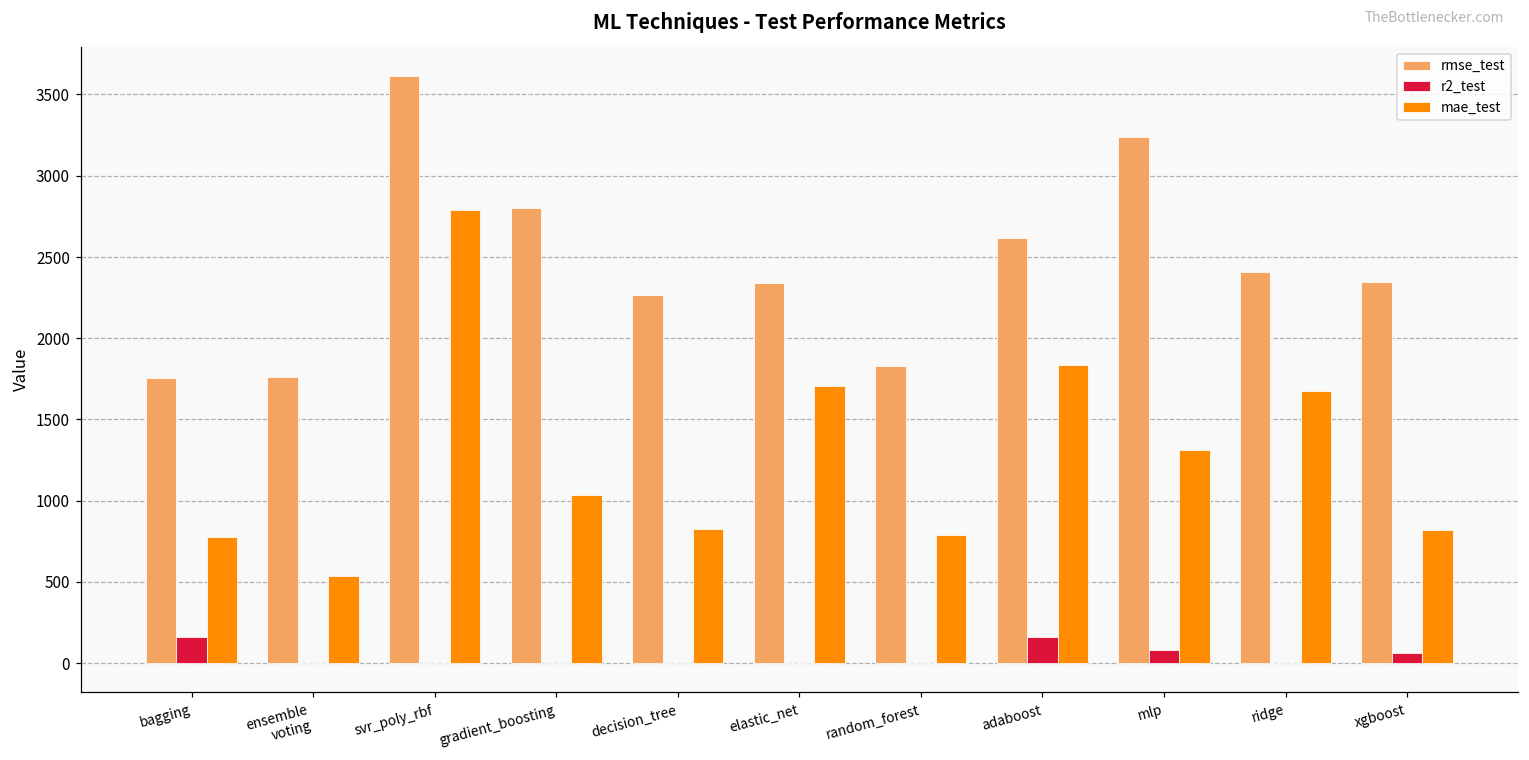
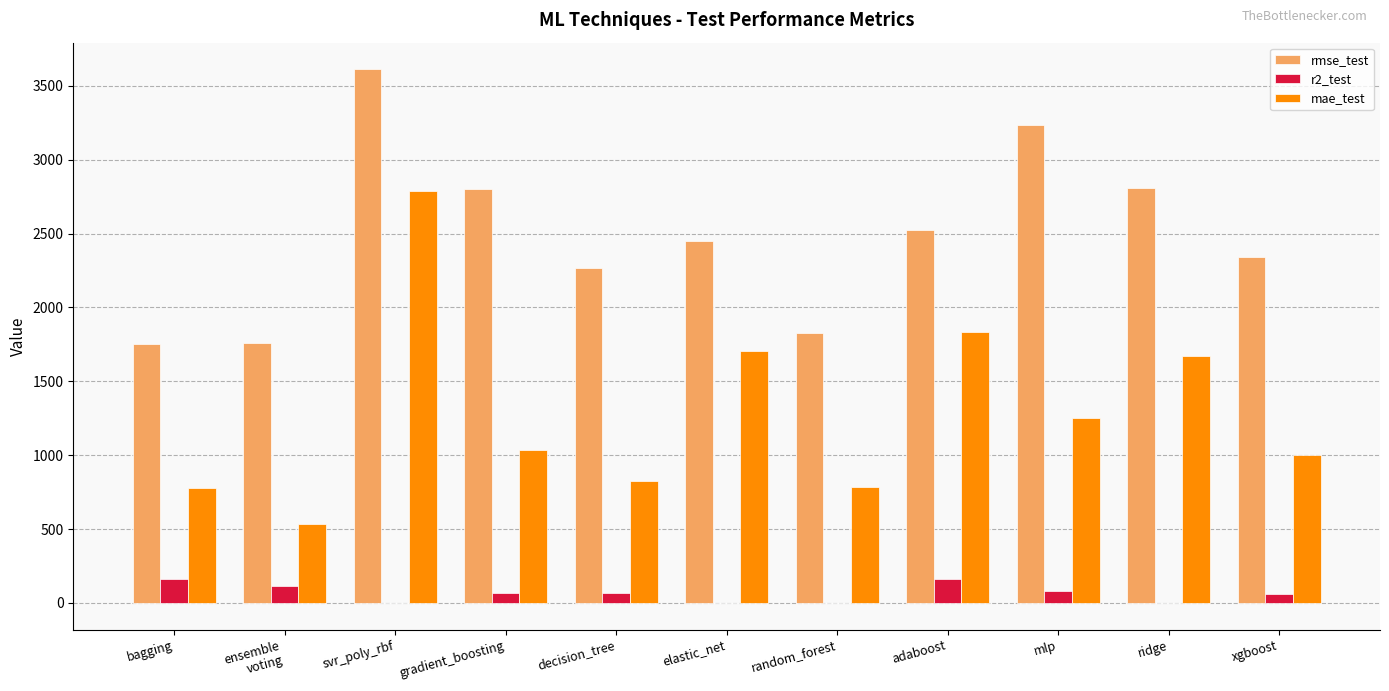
r2_test, ensemble voting: 0 -> 110
r2_test, gradient_boosting: 0 -> 70
r2_test, decision_tree: 0 -> 70
rmse_test, elastic_net: 2340 -> 2450
rmse_test, adaboost: 2610 -> 2520
mae_test, mlp: 1310 -> 1250
rmse_test, ridge: 2410 -> 2810
mae_test, xgboost: 820 -> 1000
